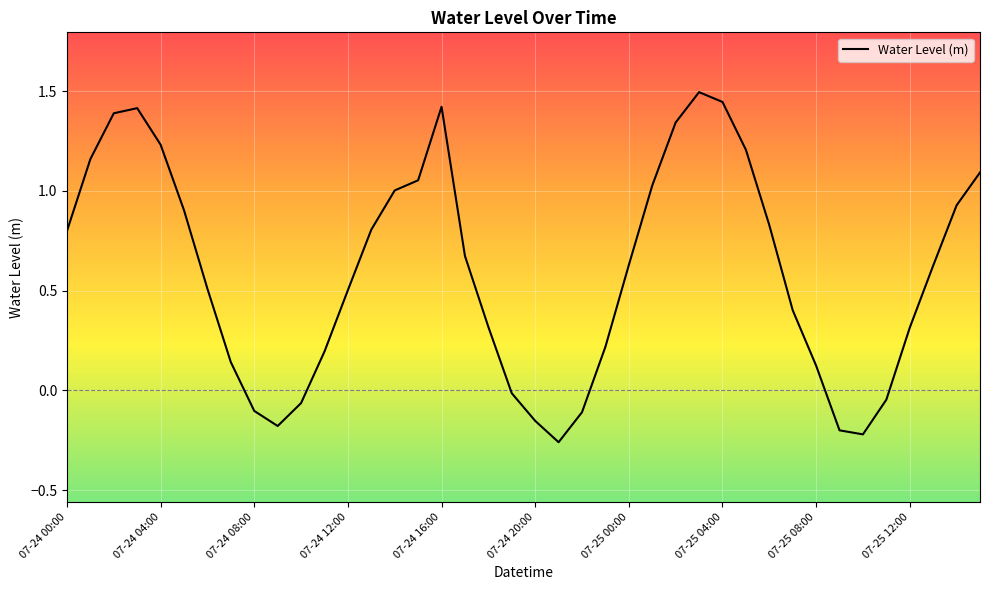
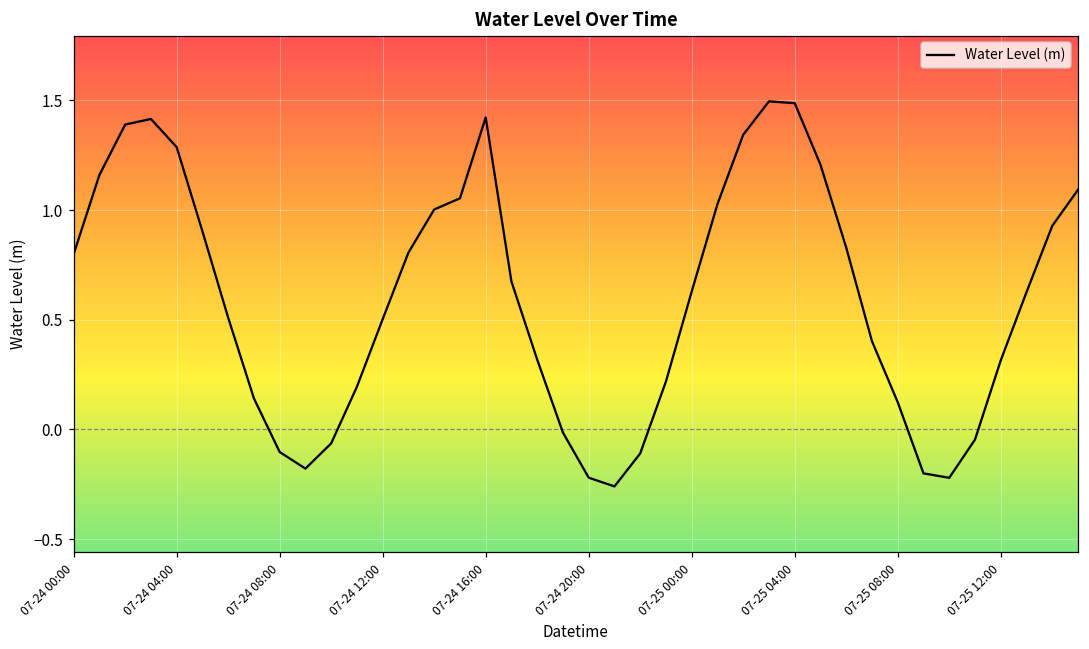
07-24 04:00: 1.23 -> 1.29
07-24 20:00: -0.15 -> -0.22
07-25 04:00: 1.45 -> 1.49
